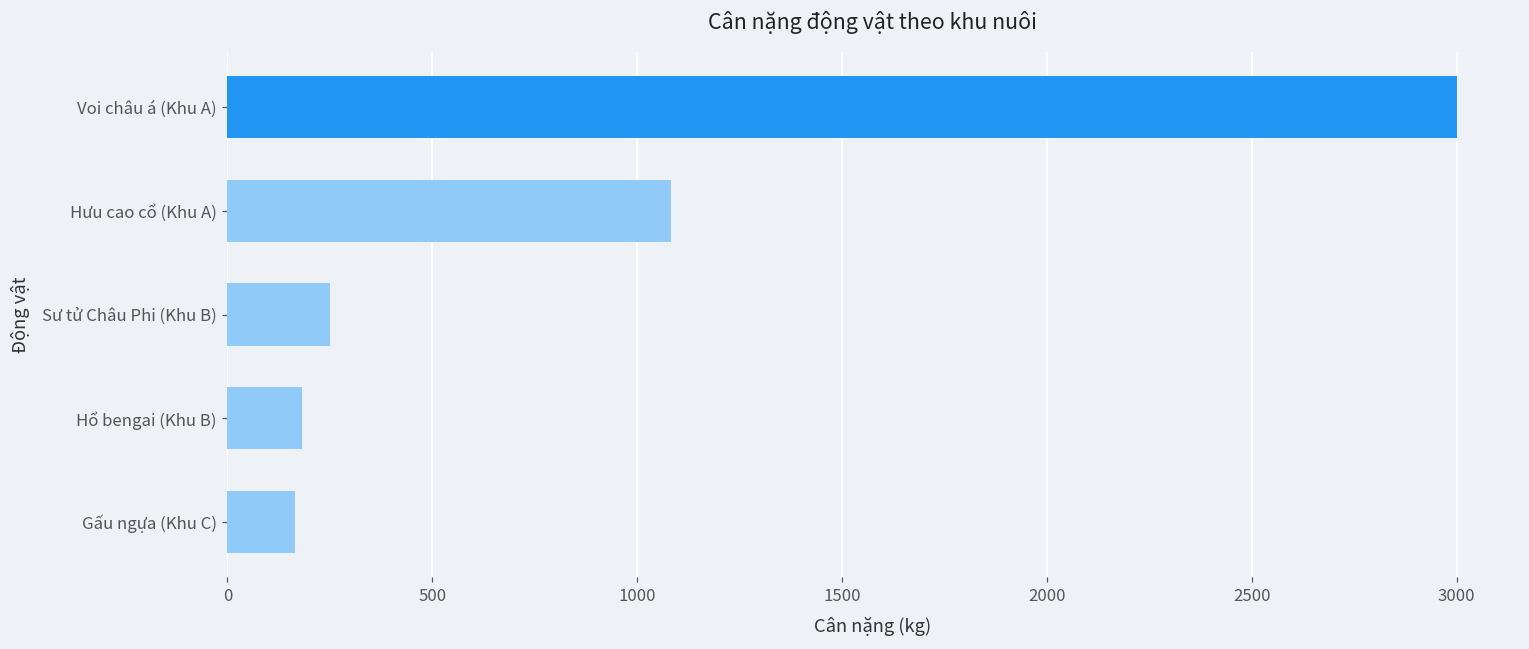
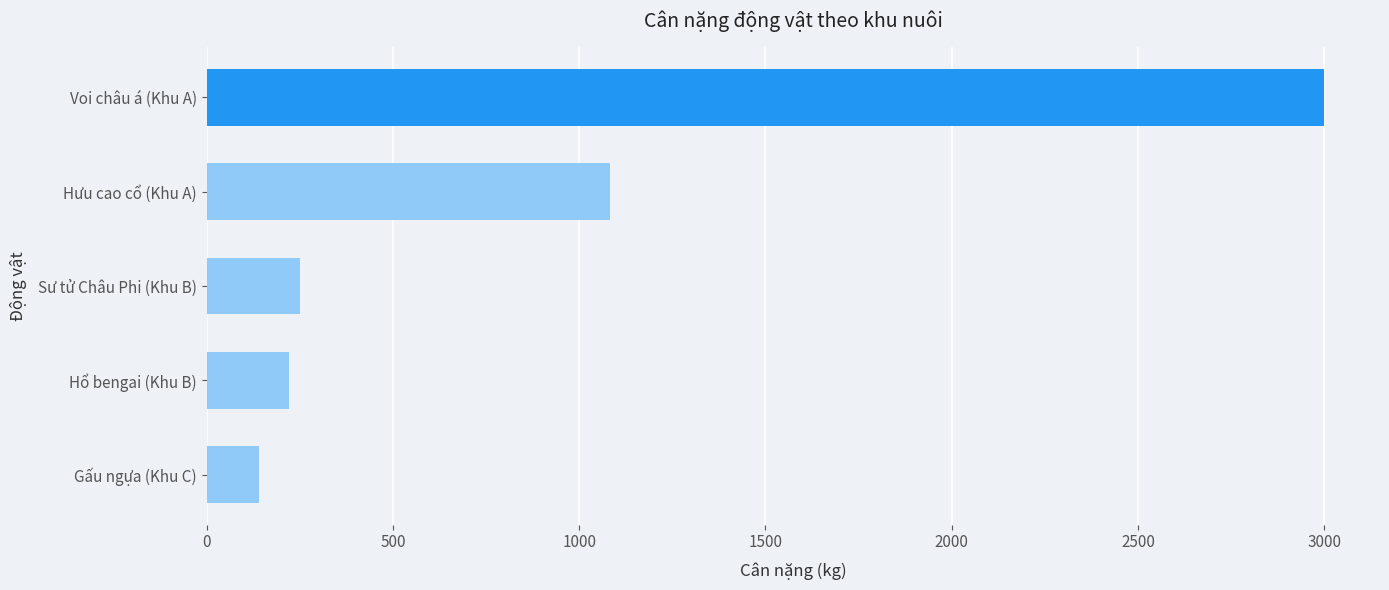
Hổ bengai (Khu B): 180 -> 220
Gấu ngựa (Khu C): 170 -> 140
